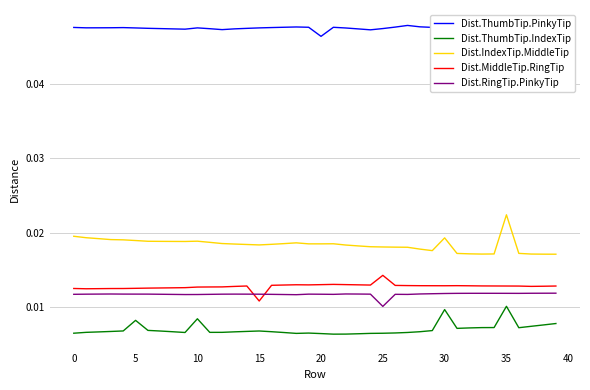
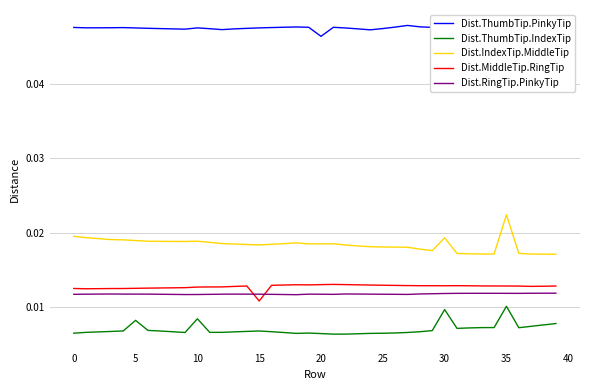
Dist.MiddleTip.RingTip, 25: 0.014 -> 0.013
Dist.RingTip.PinkyTip, 25: 0.010 -> 0.012
